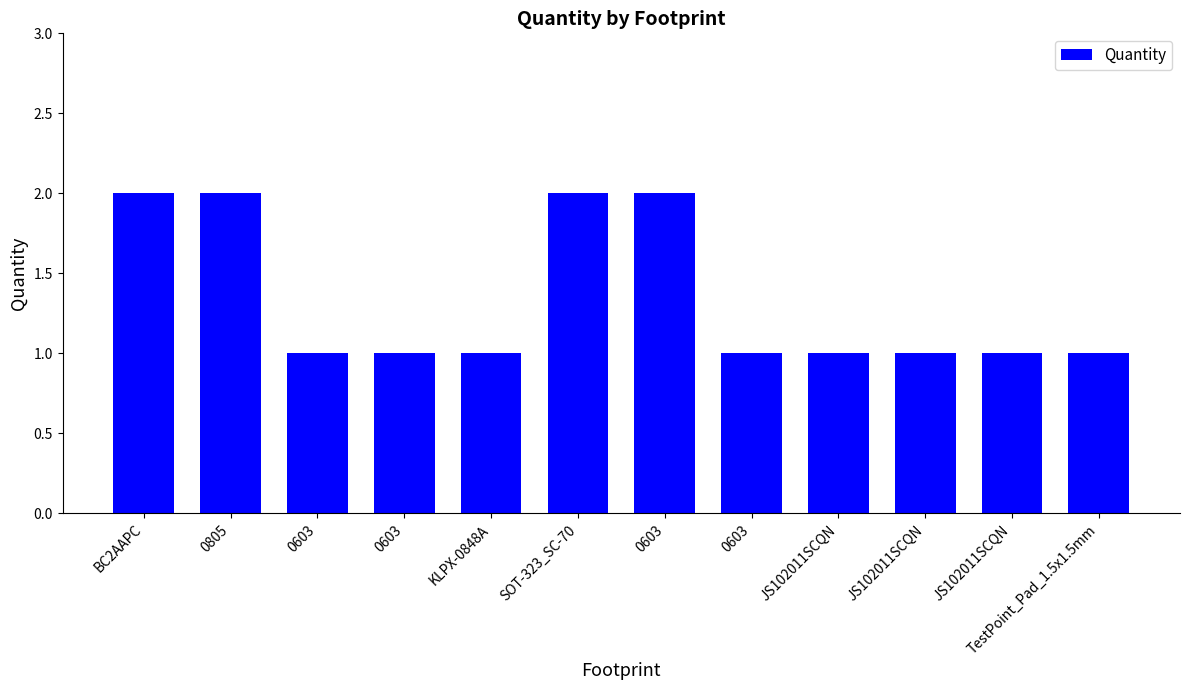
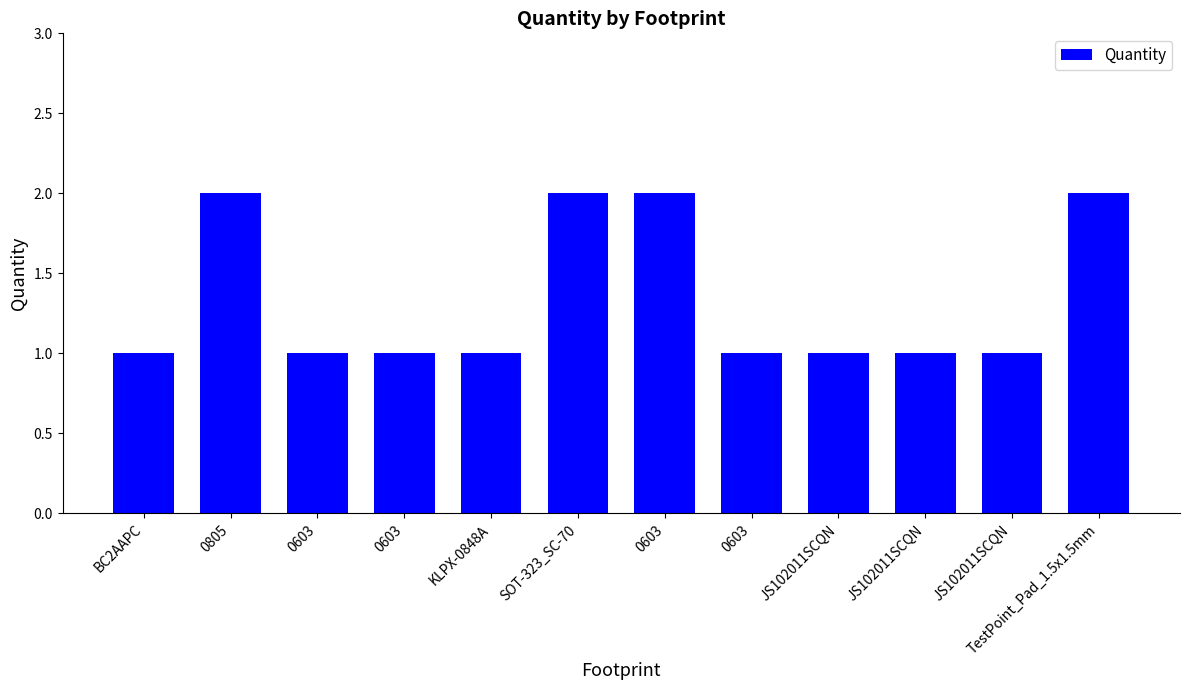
BC2AAPC: 2 -> 1
TestPoint_Pad_1.5x1.5mm: 1 -> 2
